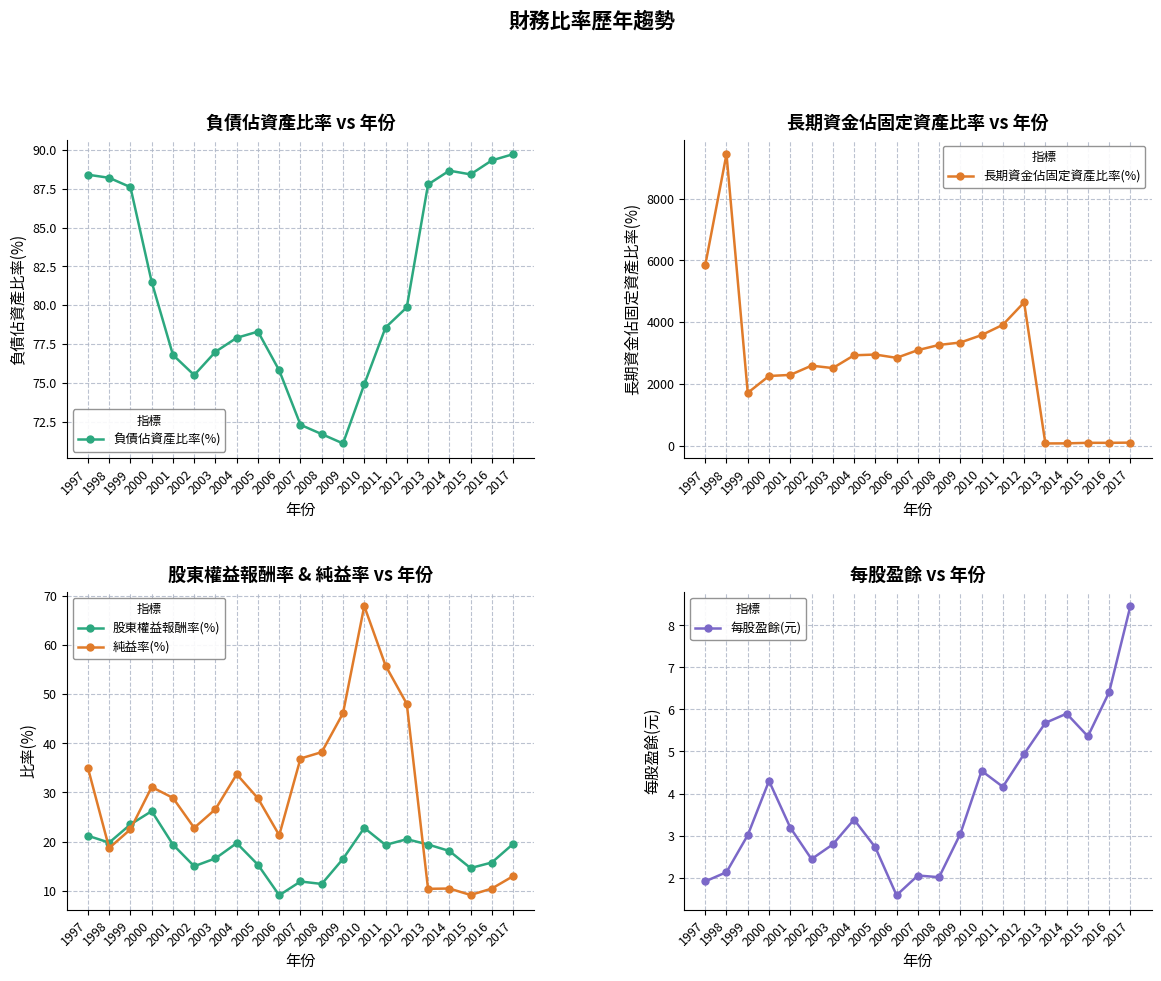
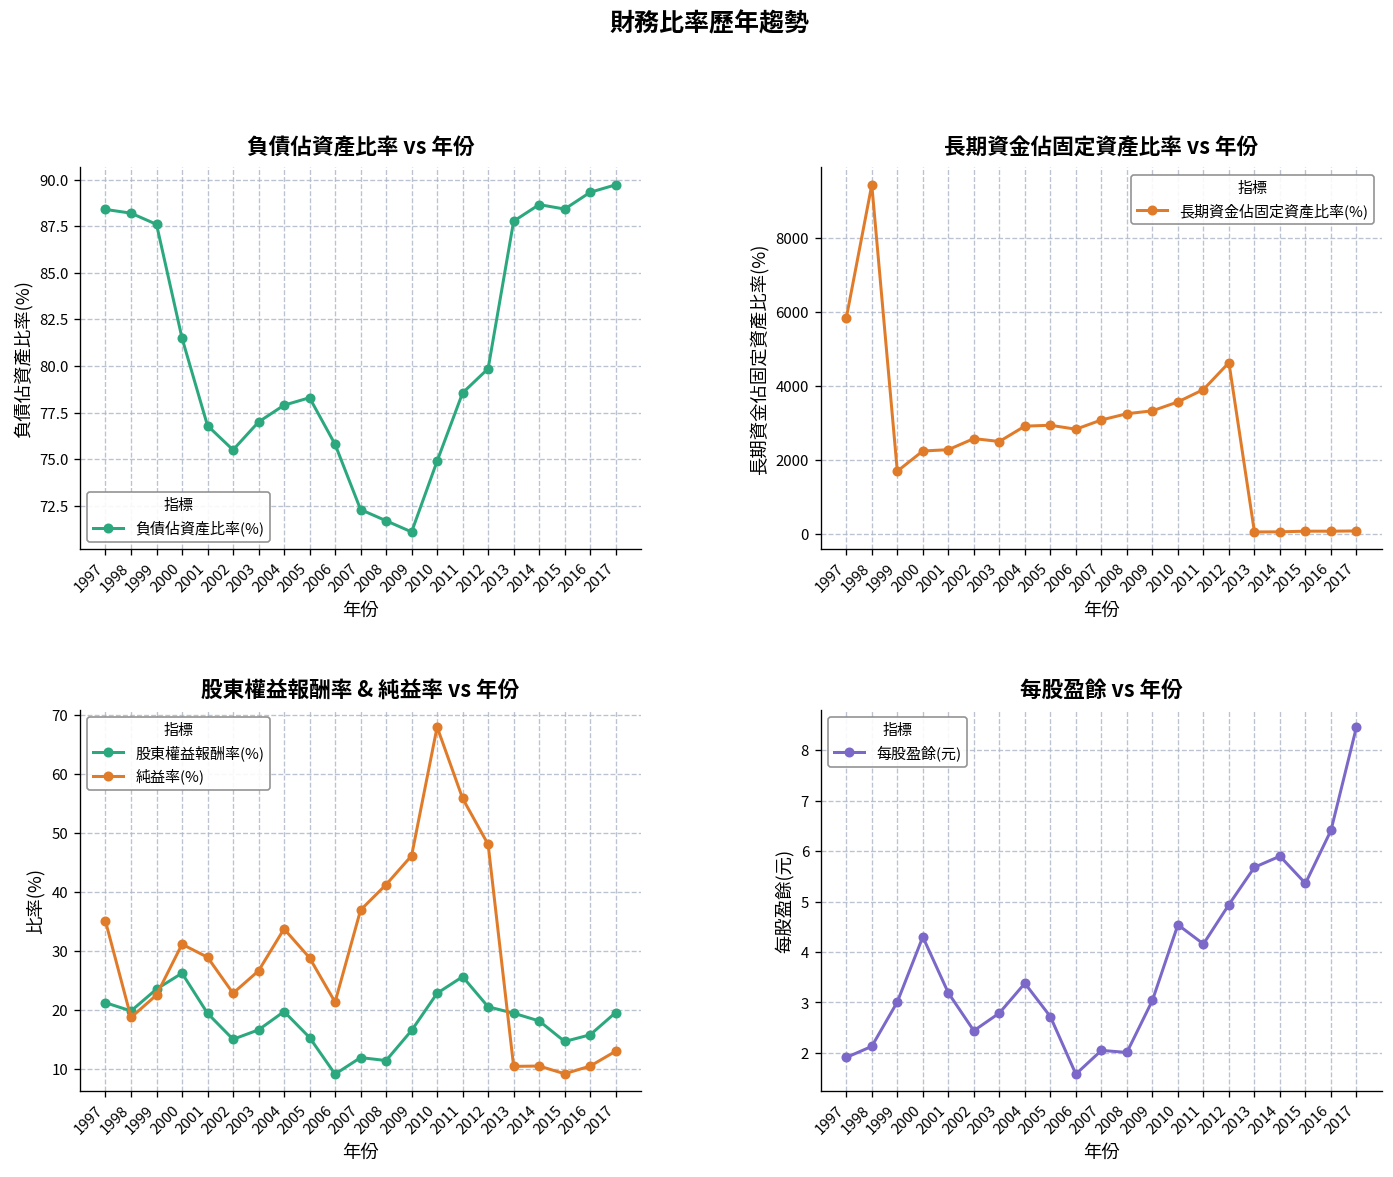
股東權益報酬率 & 純益率 vs 年份, 純益率(%), 2008: 38 -> 41
股東權益報酬率 & 純益率 vs 年份, 股東權益報酬率(%), 2011: 19 -> 26
